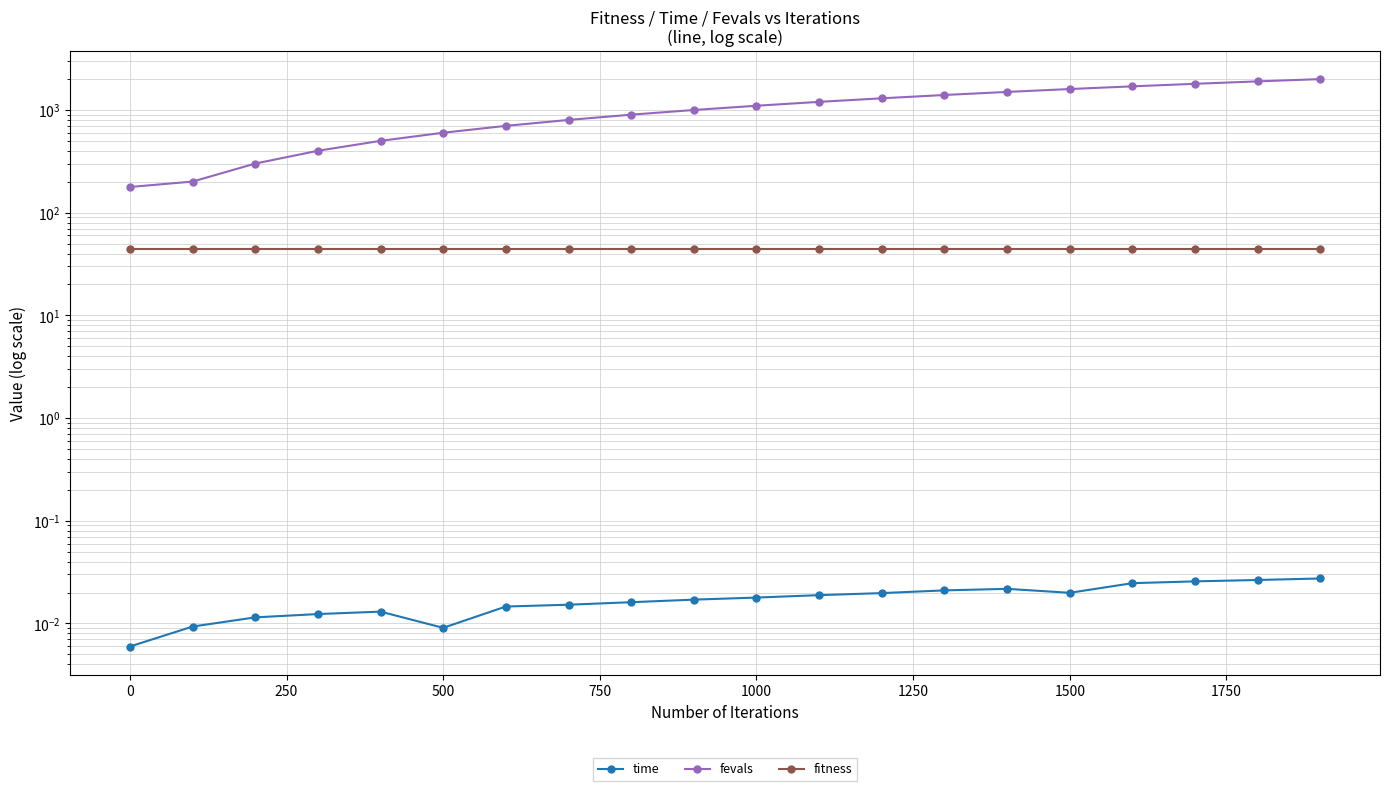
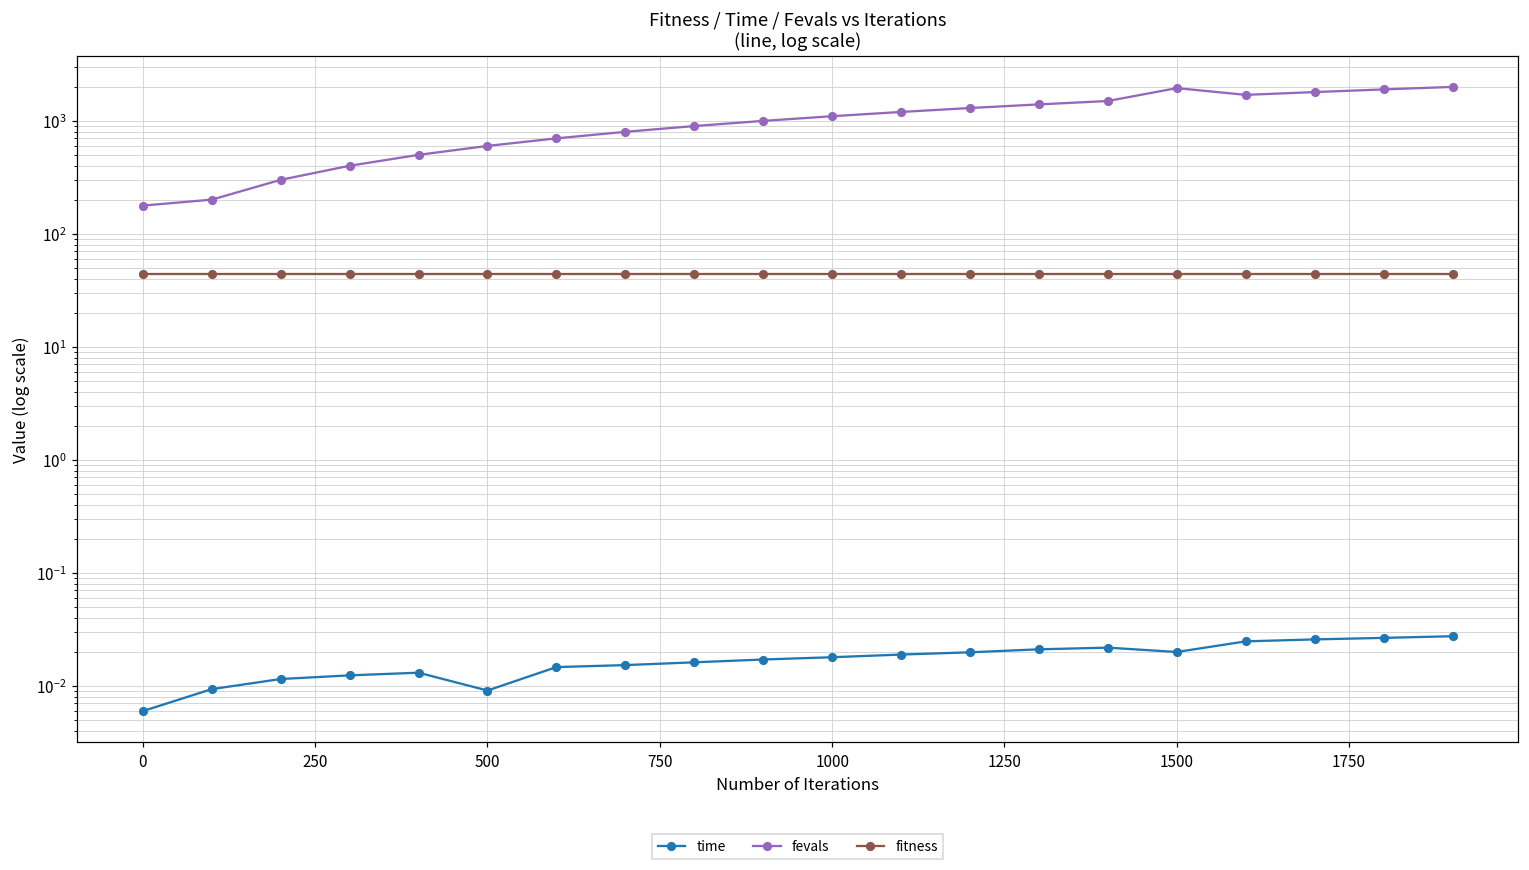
fevals, 1500: 1600 -> 2000
